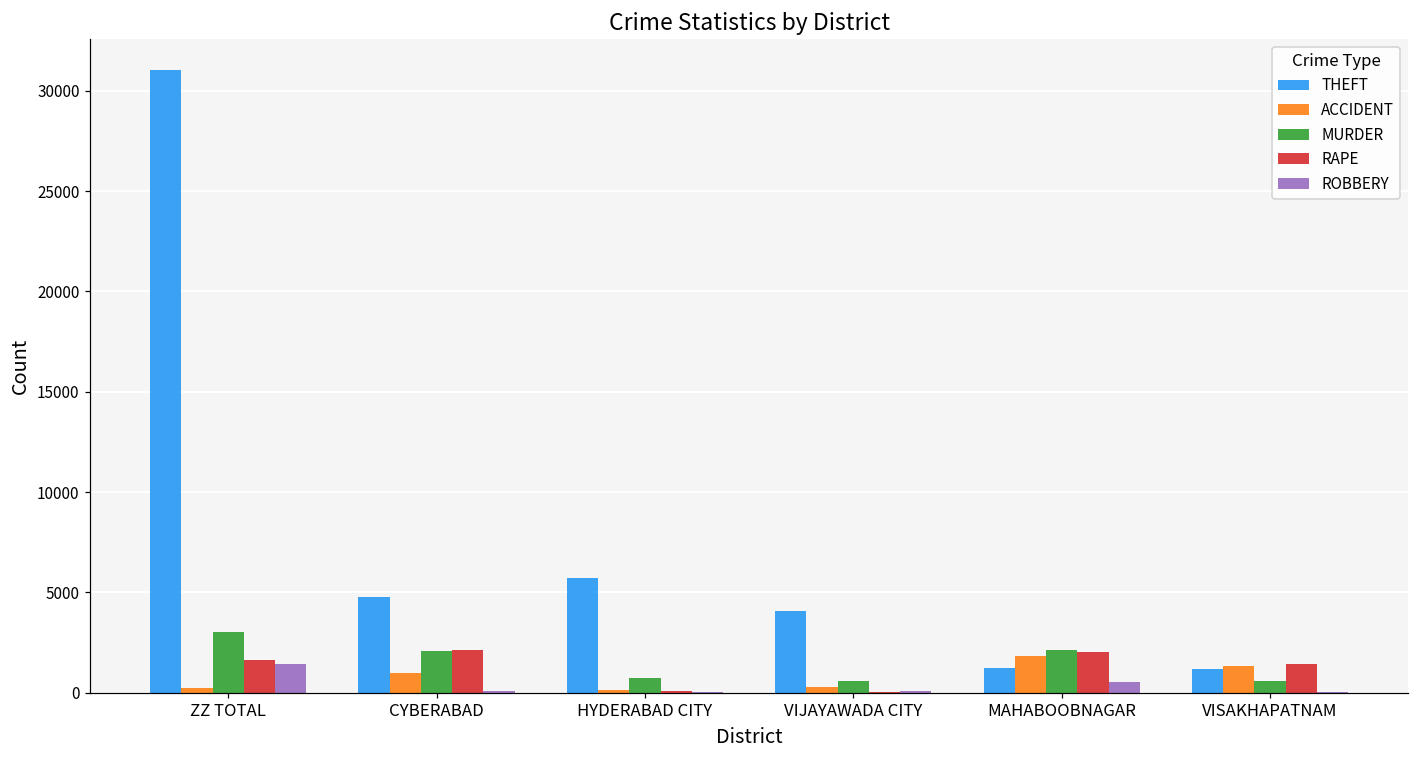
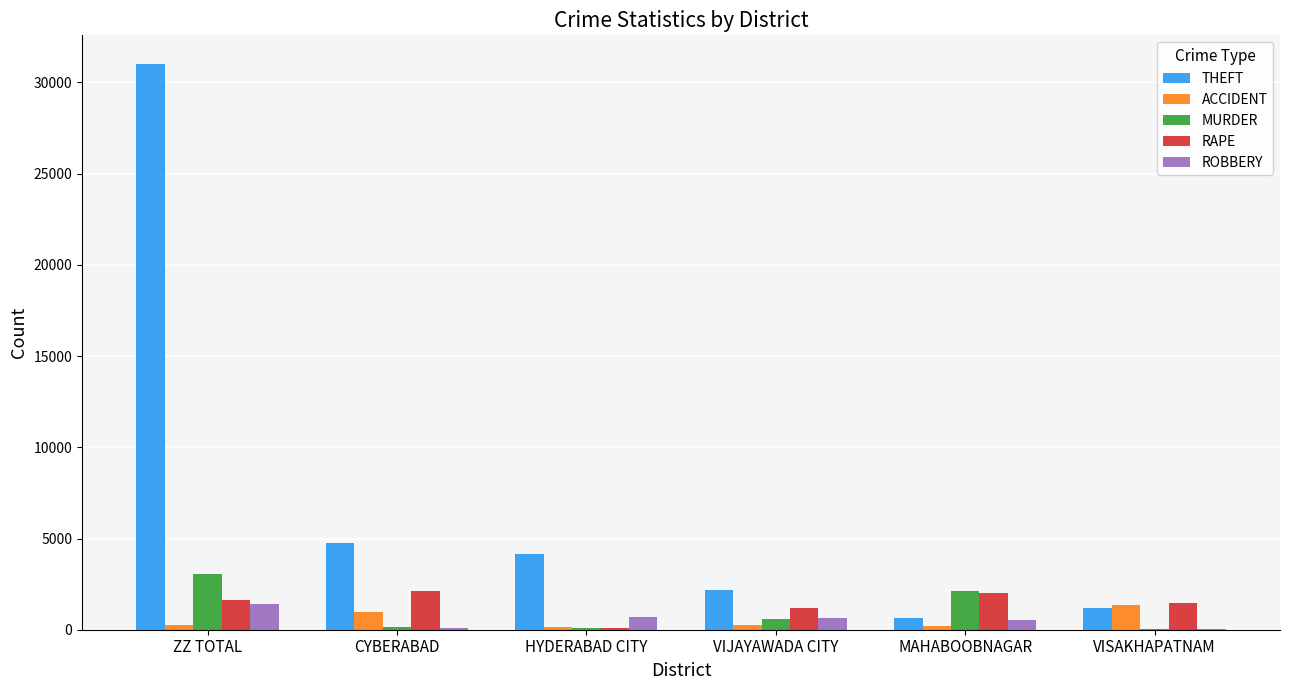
MURDER, CYBERABAD: 2100 -> 200
THEFT, HYDERABAD CITY: 5700 -> 4200
MURDER, HYDERABAD CITY: 700 -> 100
ROBBERY, HYDERABAD CITY: 0 -> 700
THEFT, VIJAYAWADA CITY: 4100 -> 2200
RAPE, VIJAYAWADA CITY: 0 -> 1200
ROBBERY, VIJAYAWADA CITY: 100 -> 600
THEFT, MAHABOOBNAGAR: 1200 -> 700
ACCIDENT, MAHABOOBNAGAR: 1800 -> 200
MURDER, VISAKHAPATNAM: 600 -> 0
